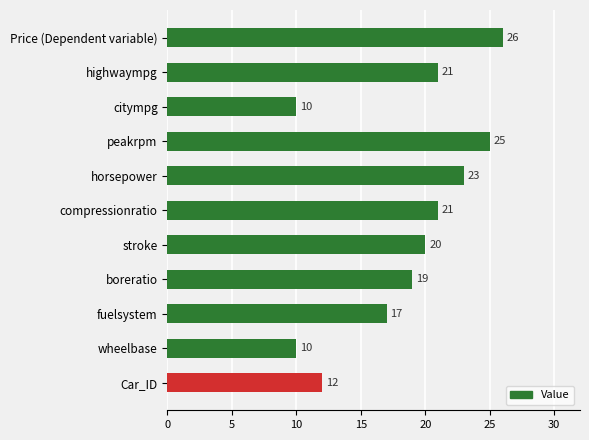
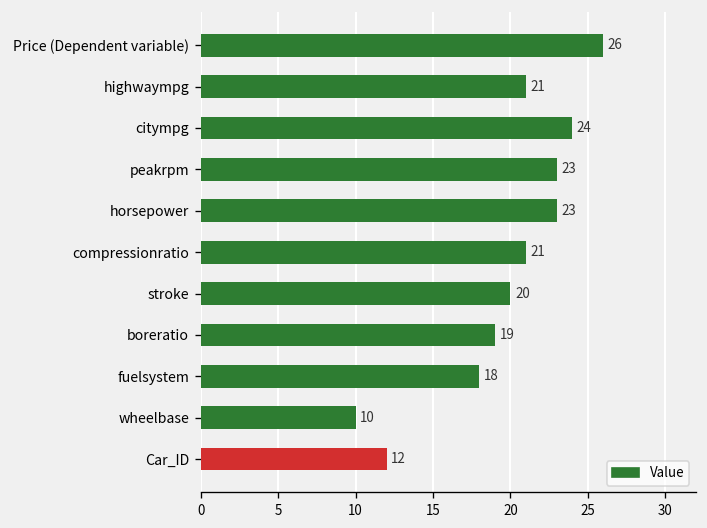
citympg: 10 -> 24
peakrpm: 25 -> 23
fuelsystem: 17 -> 18
